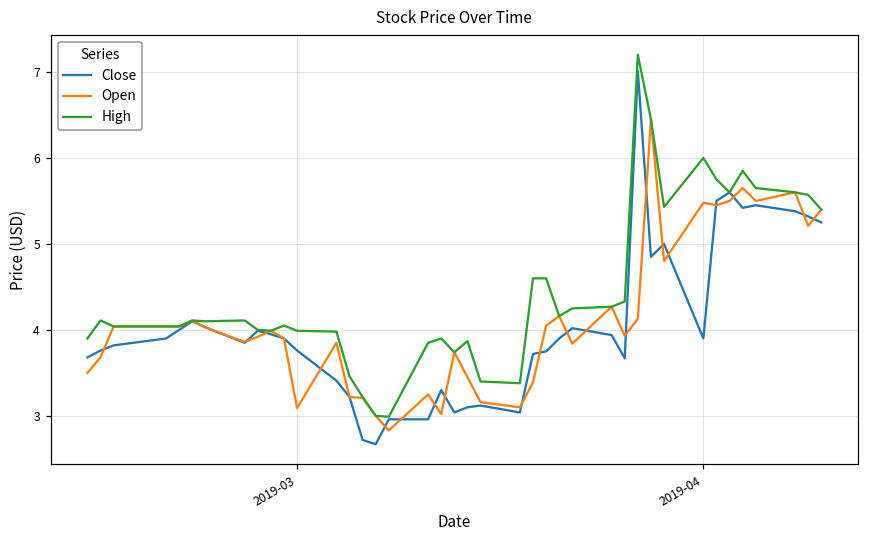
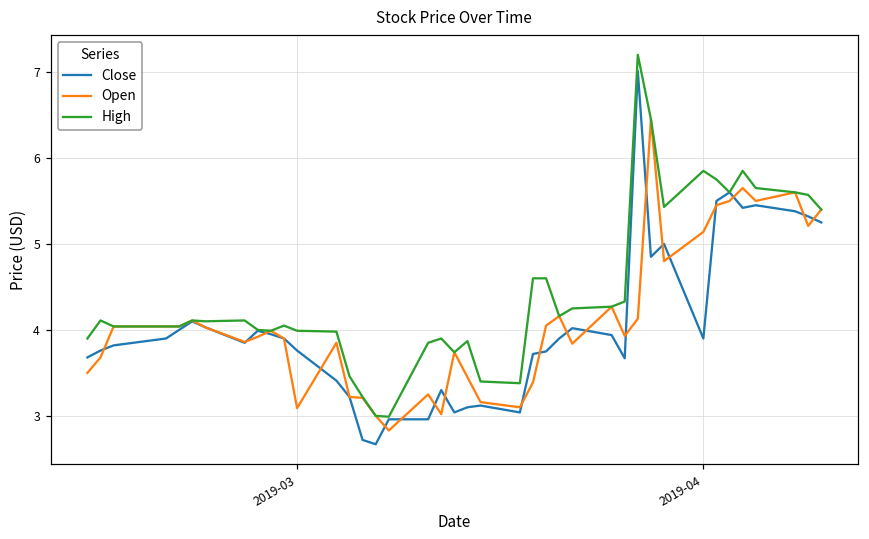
Open, 2019-04: 5.5 -> 5.1
High, 2019-04: 6.0 -> 5.9
